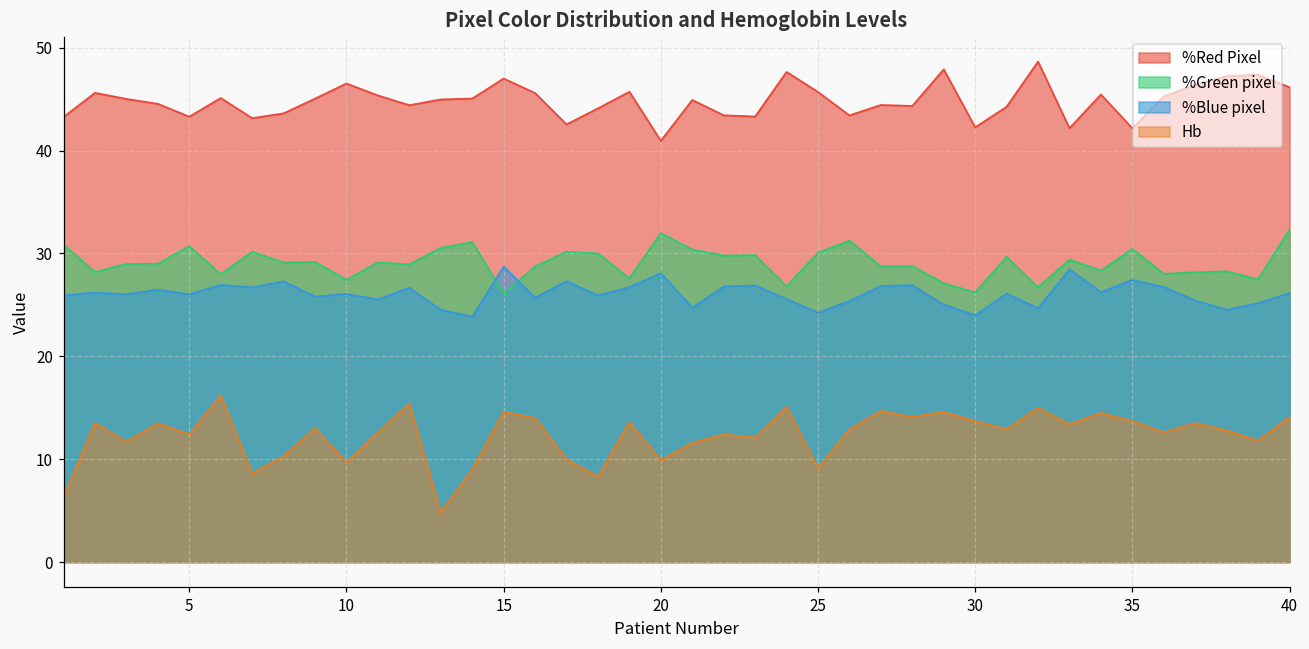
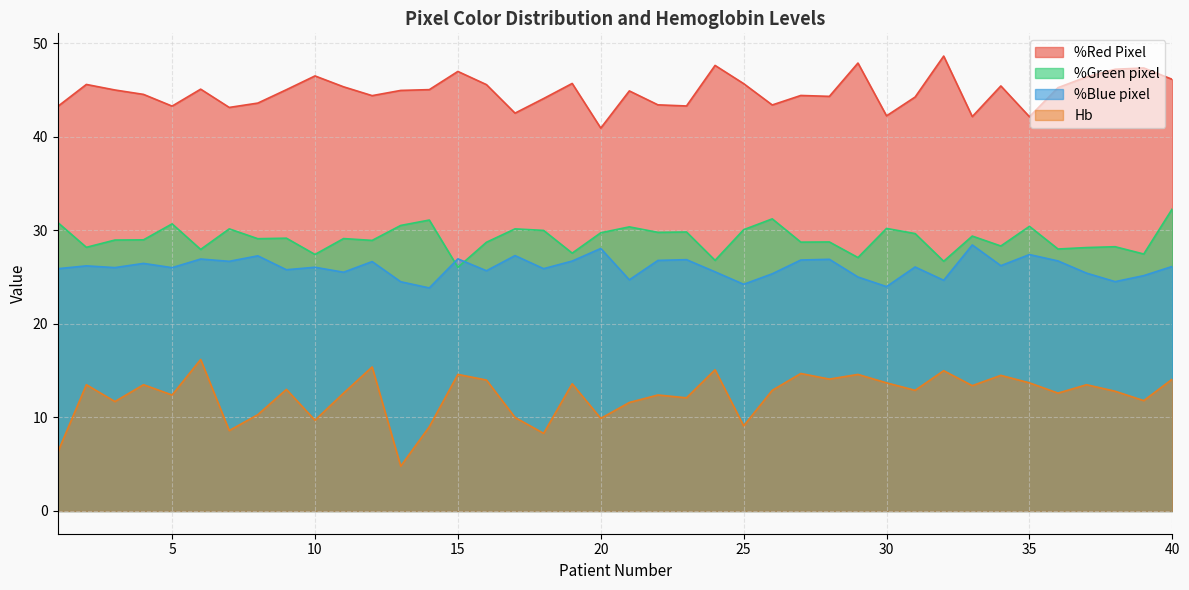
%Blue pixel, 15: 29 -> 27
%Green pixel, 20: 32 -> 30
%Green pixel, 30: 26 -> 30
